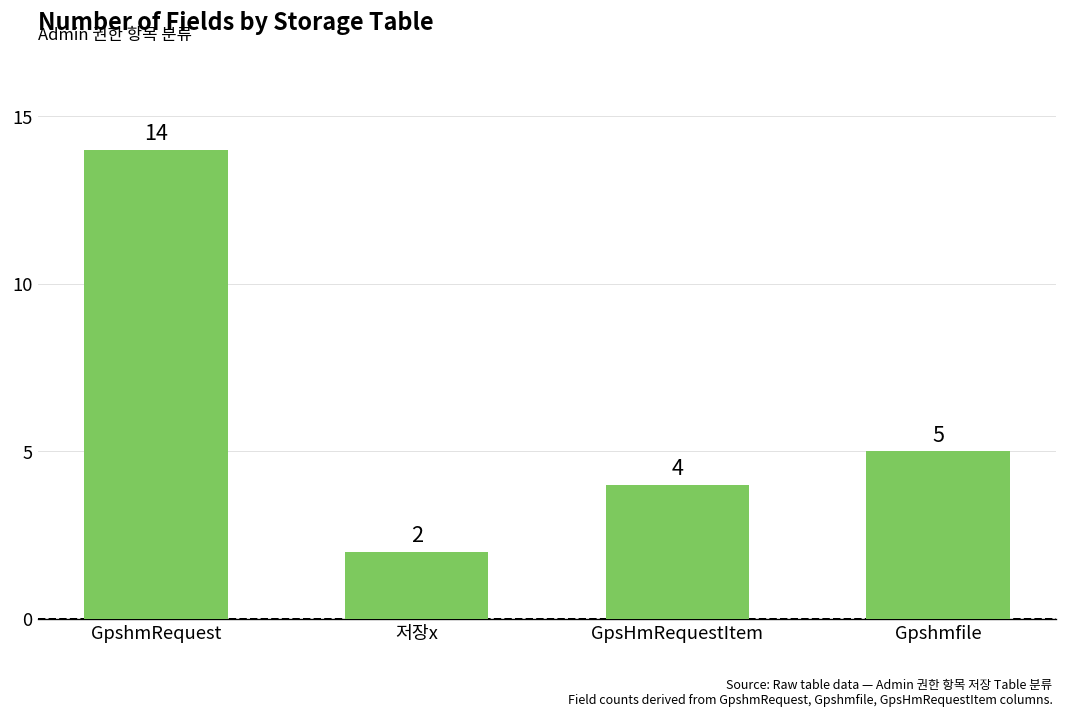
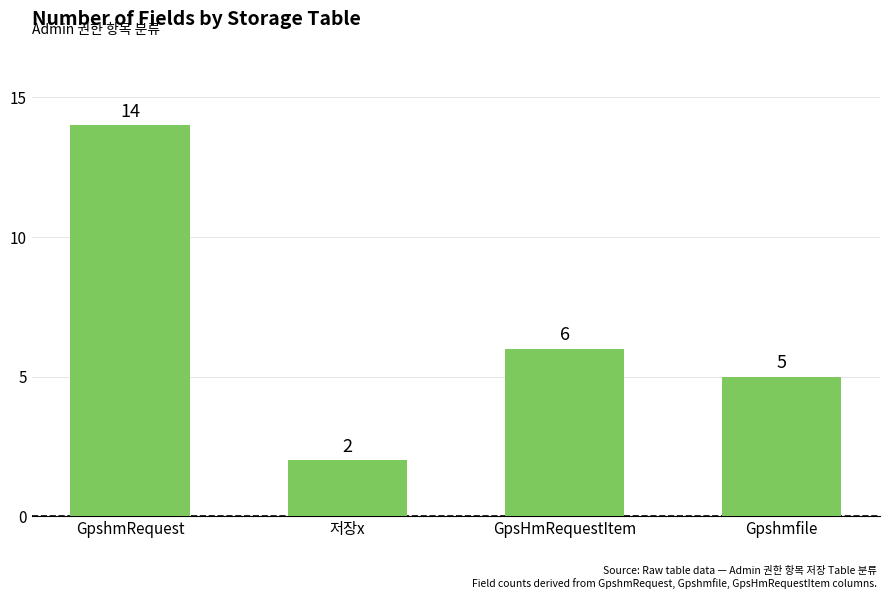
GpsHmRequestItem: 4 -> 6
